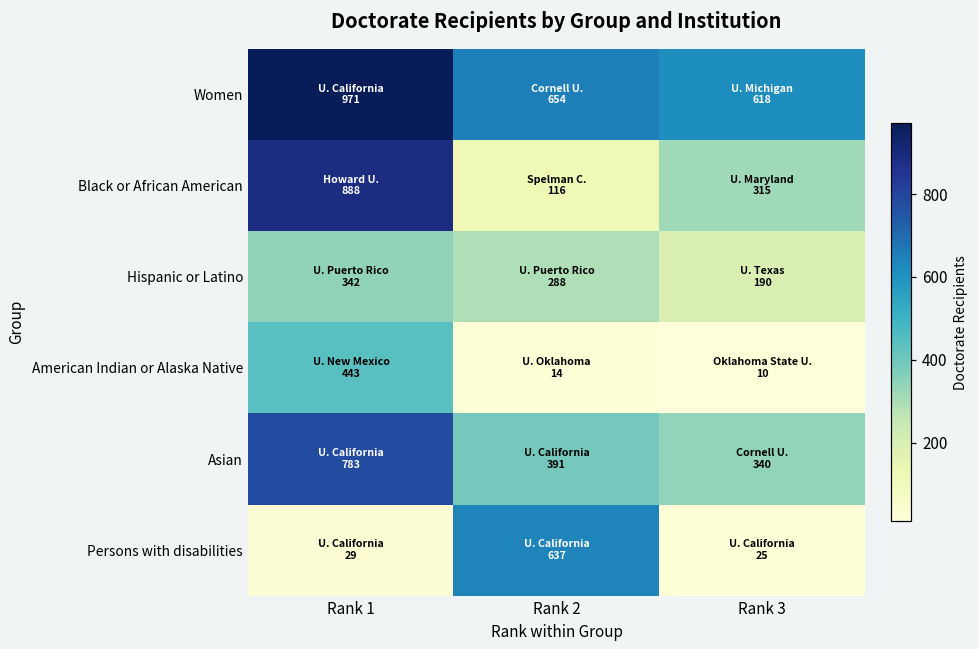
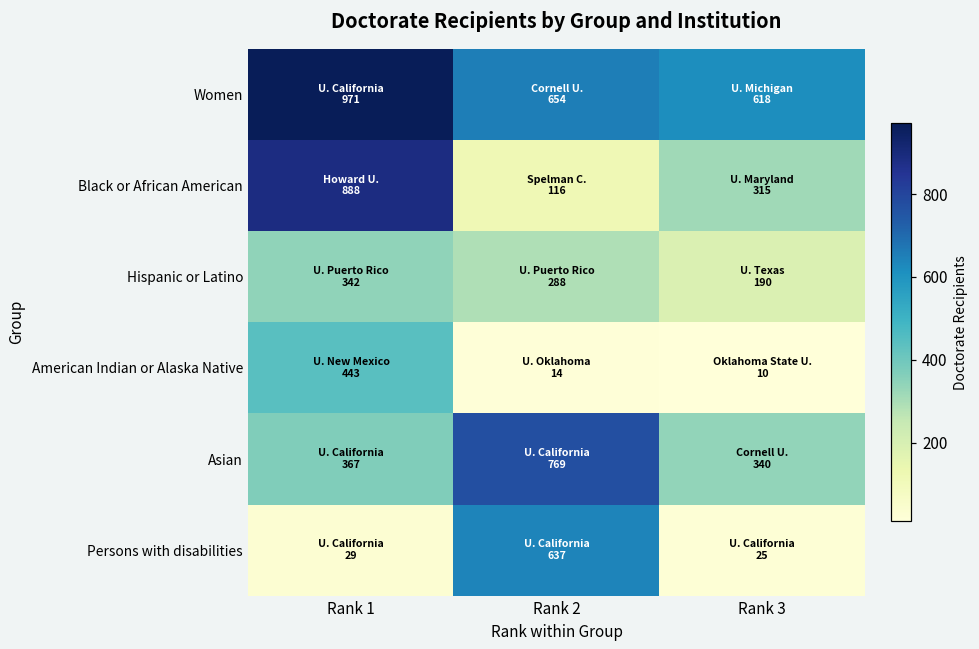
Asian, Rank 1: 783 -> 367
Asian, Rank 2: 391 -> 769
